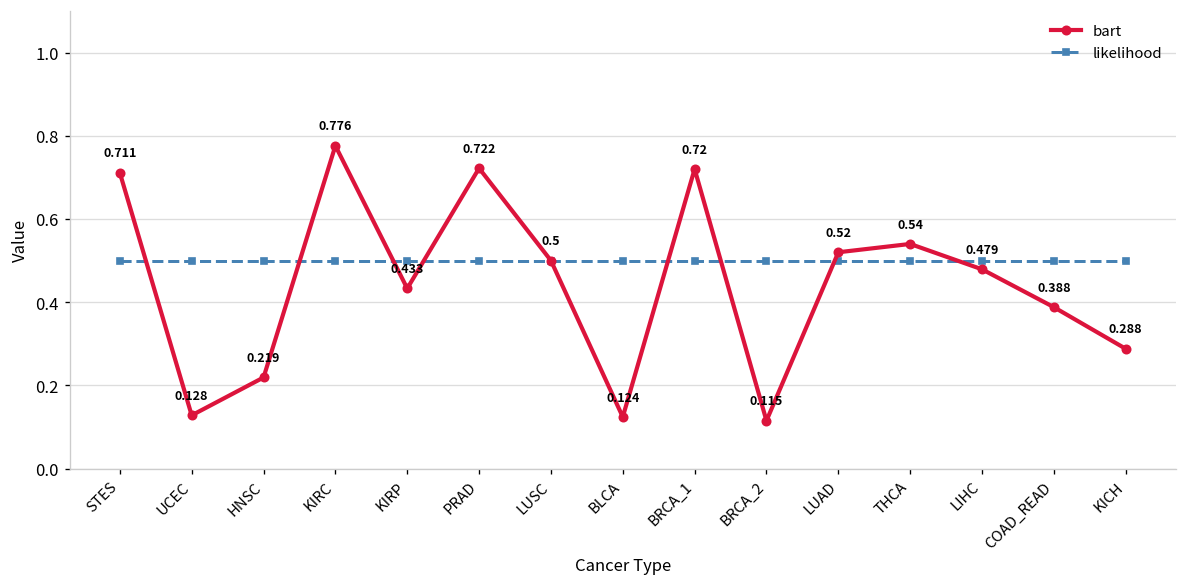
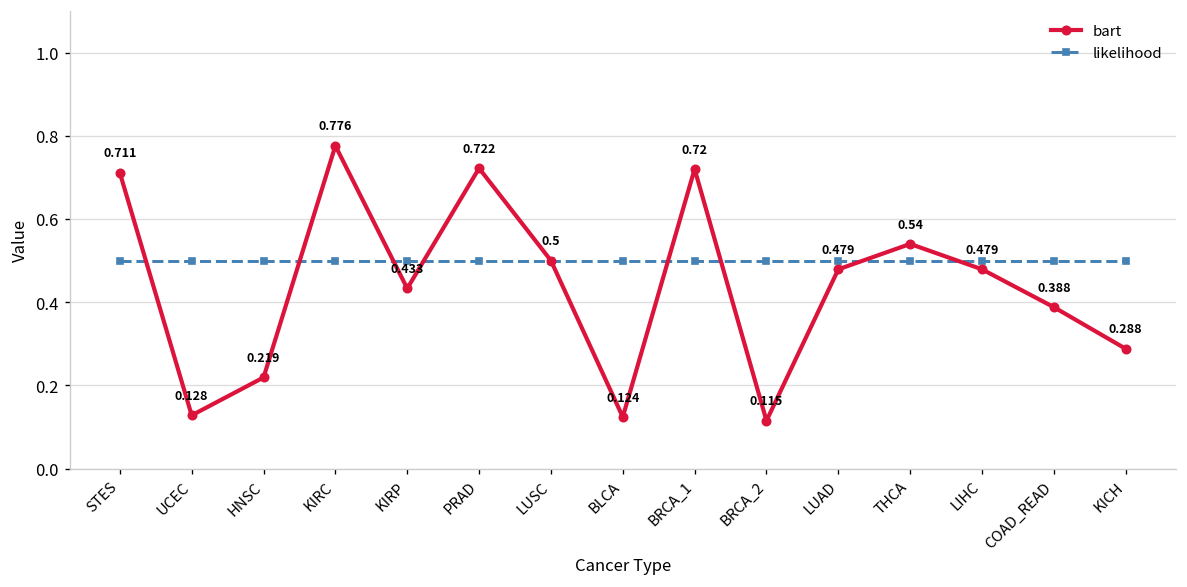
bart, LUAD: 0.52 -> 0.479
